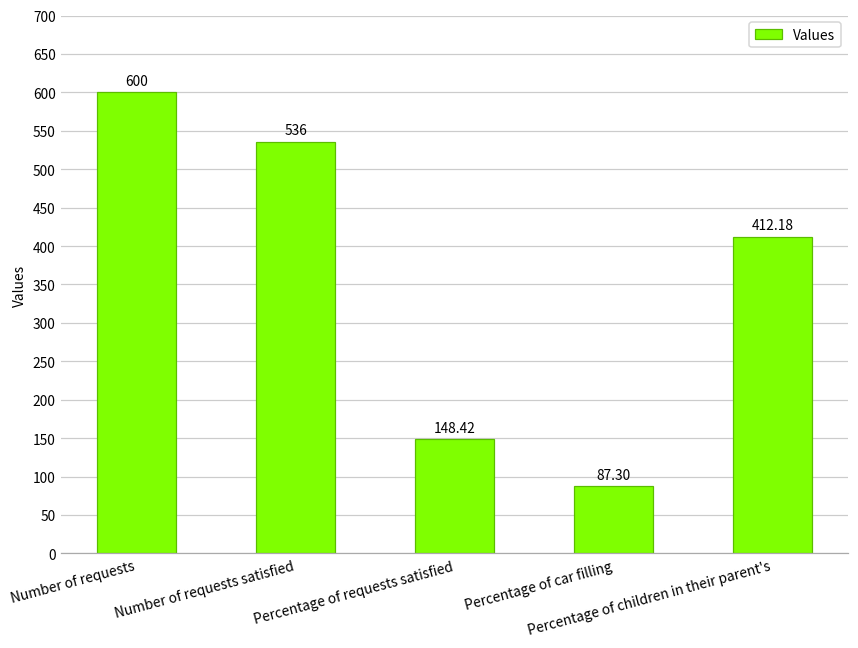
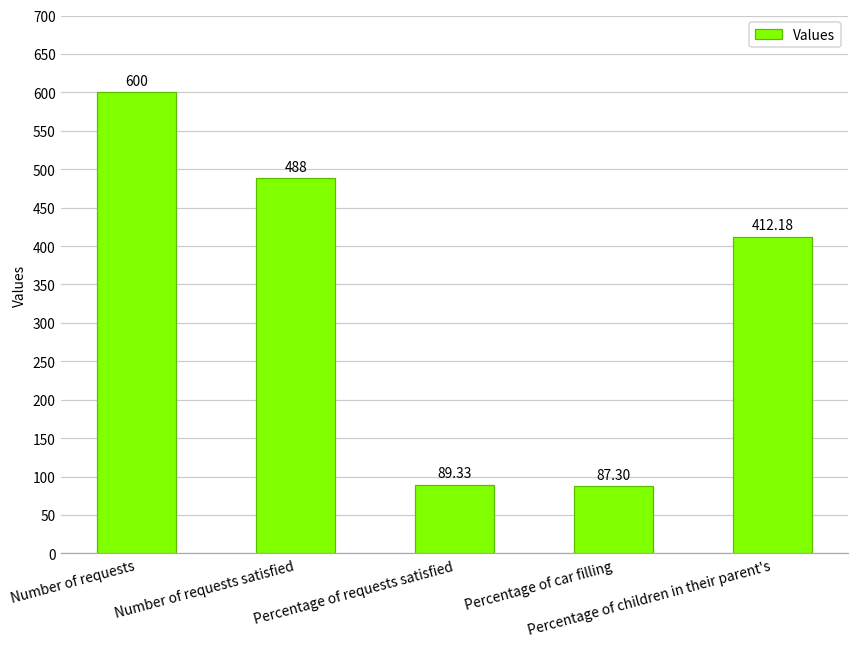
Number of requests satisfied: 536 -> 488
Percentage of requests satisfied: 148.42 -> 89.33
